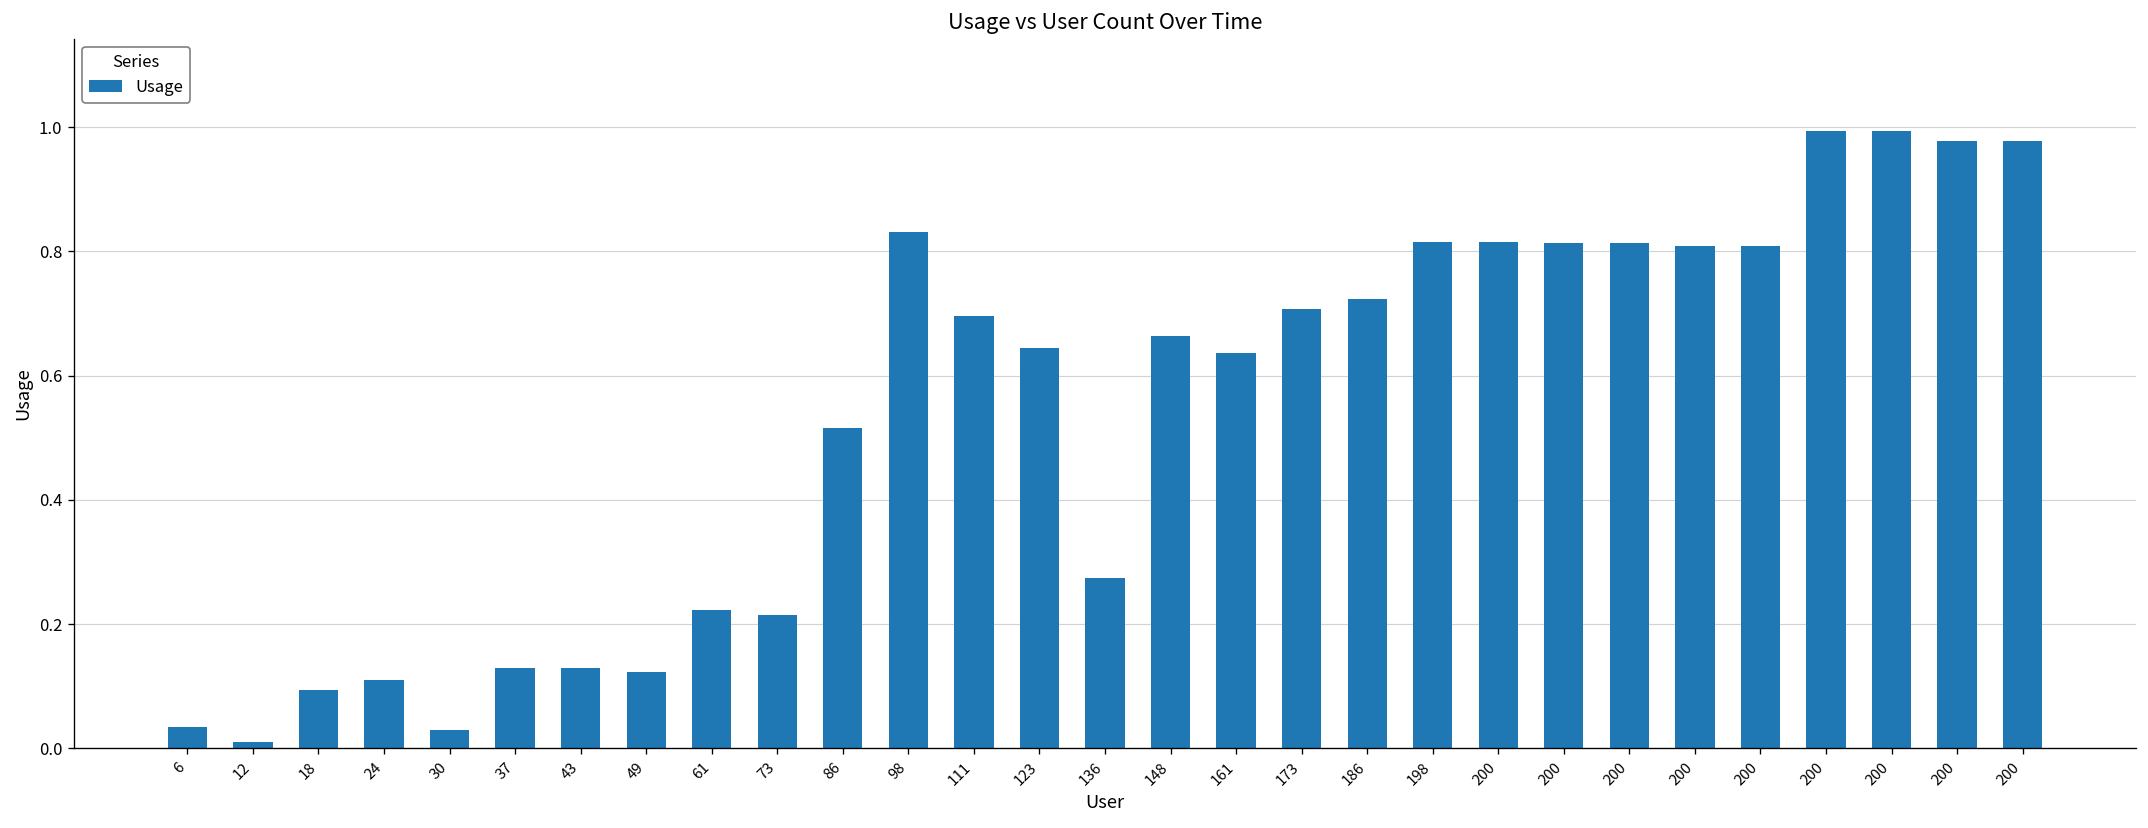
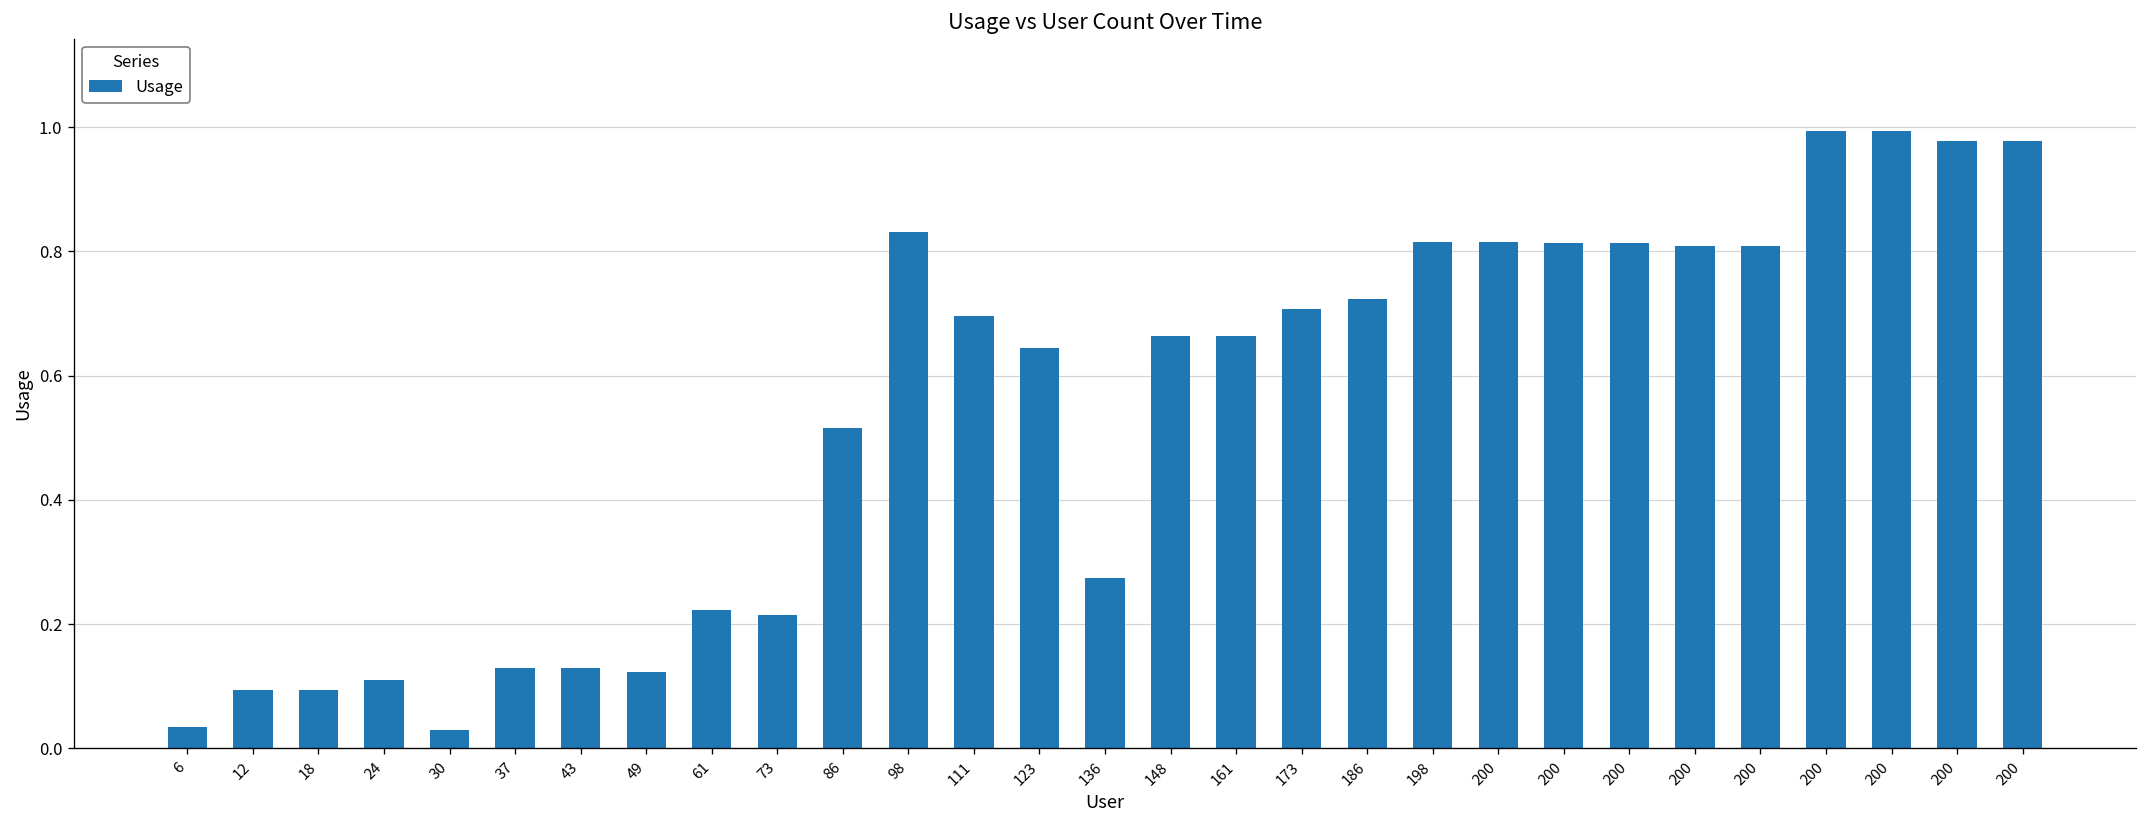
12: 0.01 -> 0.09
161: 0.64 -> 0.66
